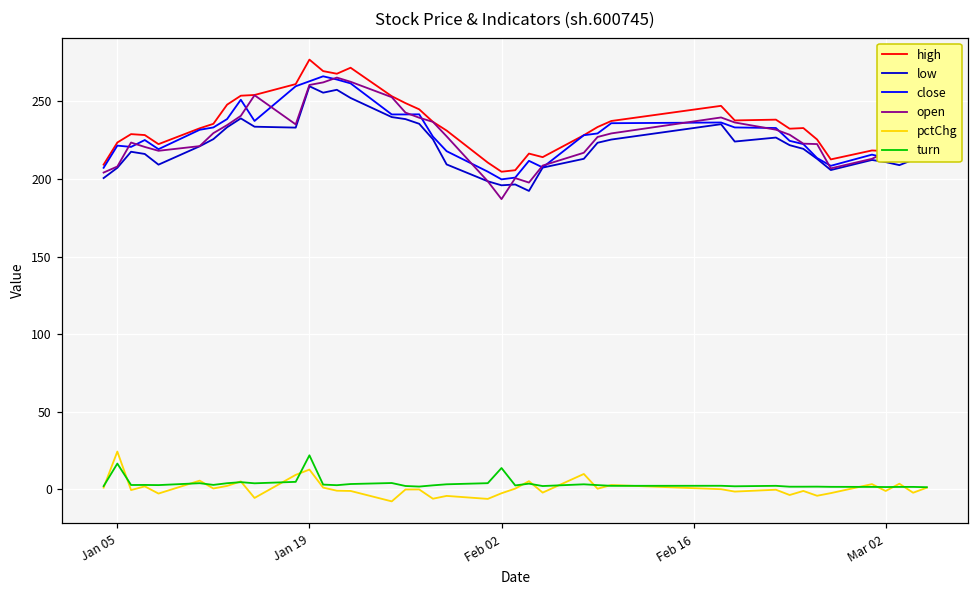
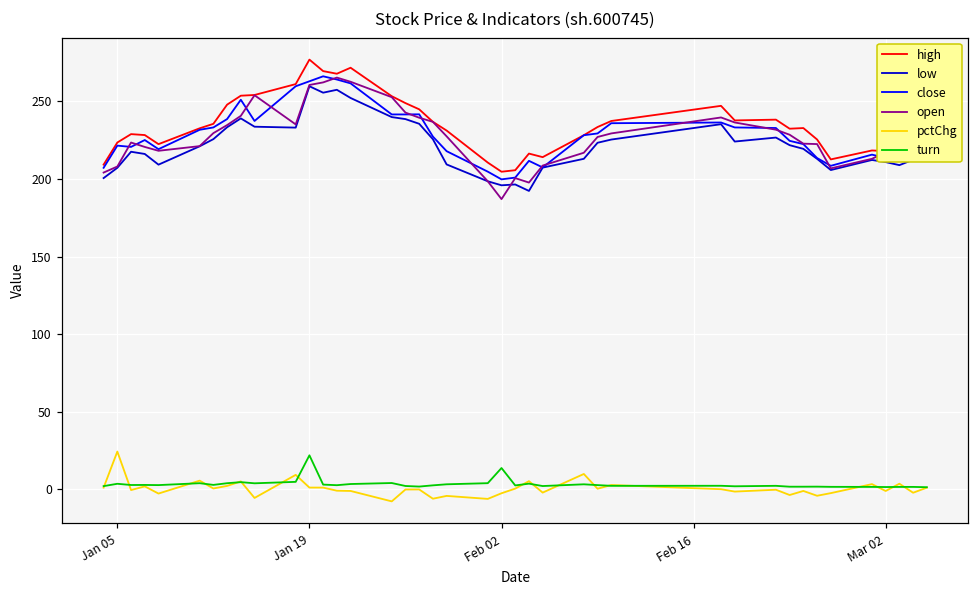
turn, Jan 05: 17 -> 4
pctChg, Jan 19: 13 -> 1
